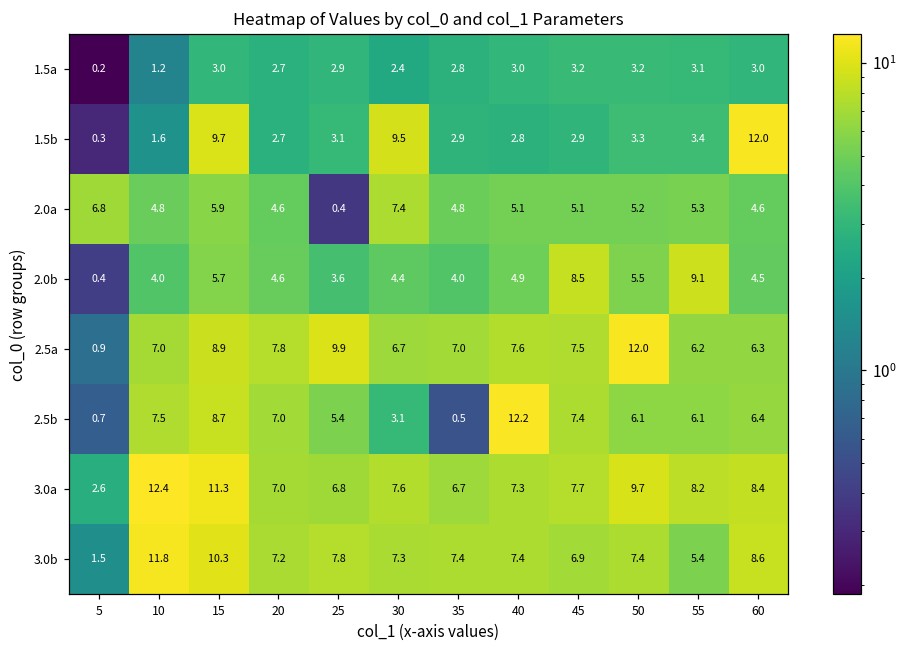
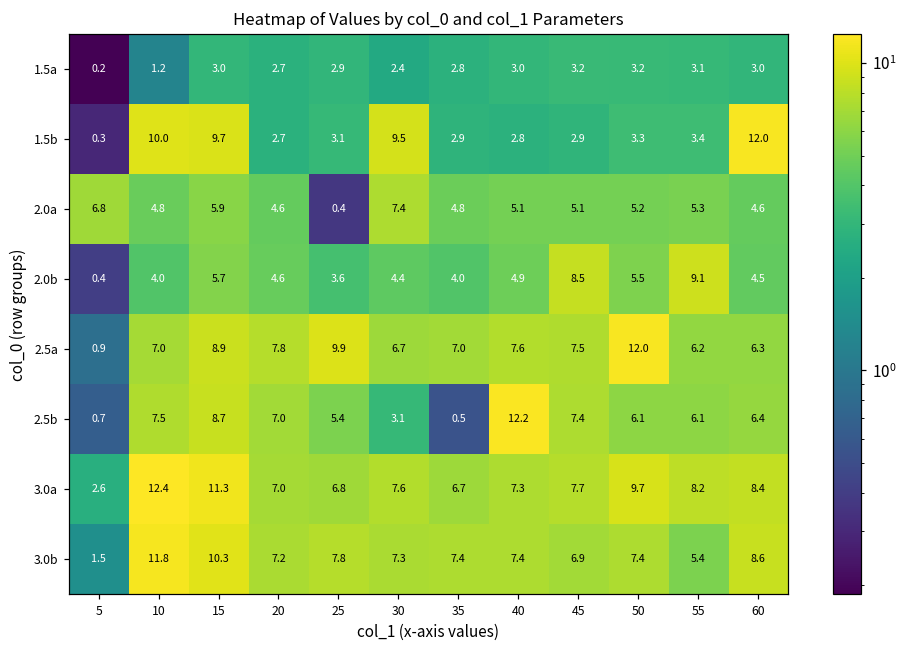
1.5b, 10: 1.6 -> 10.0
